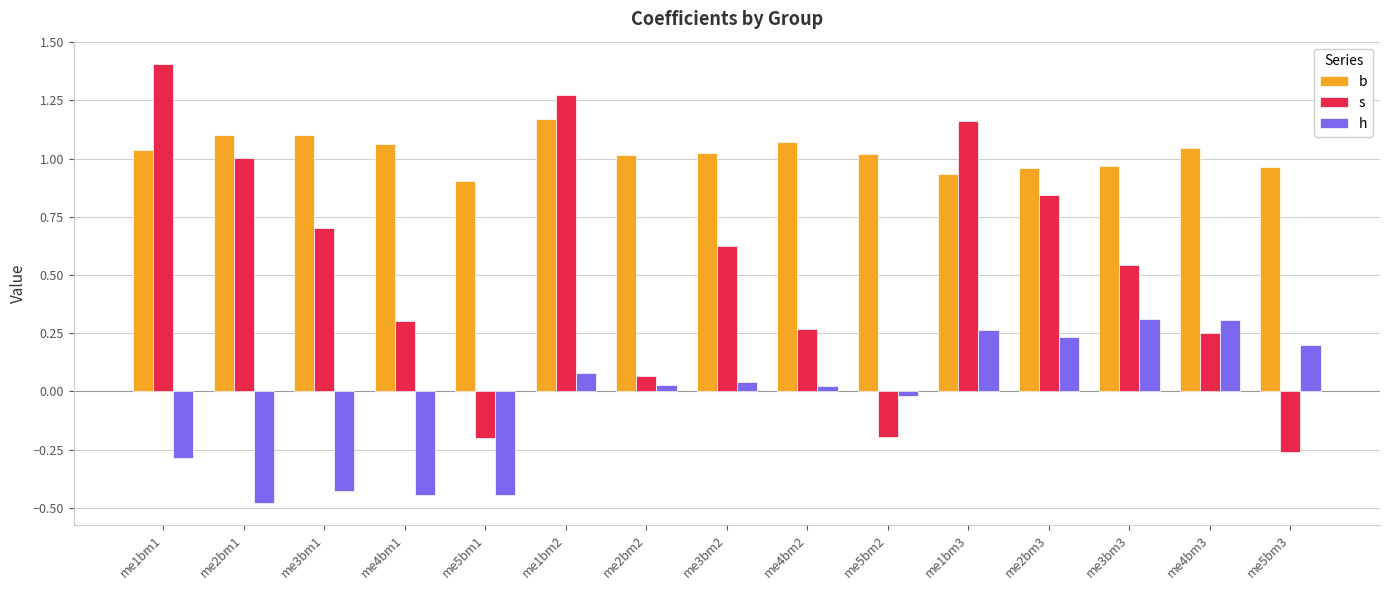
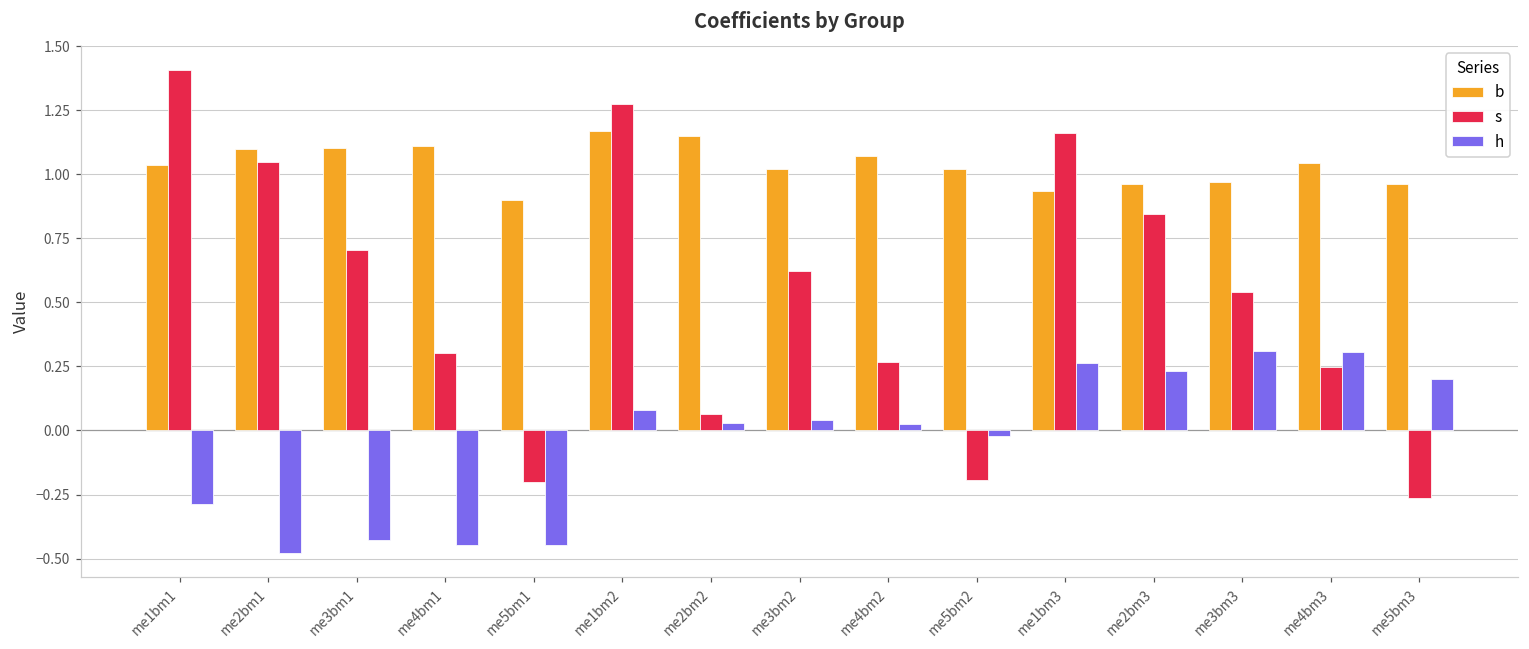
s, me2bm1: 1.00 -> 1.05
b, me4bm1: 1.06 -> 1.11
b, me2bm2: 1.02 -> 1.15
